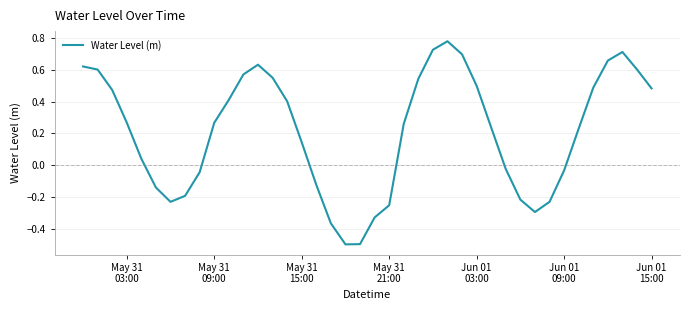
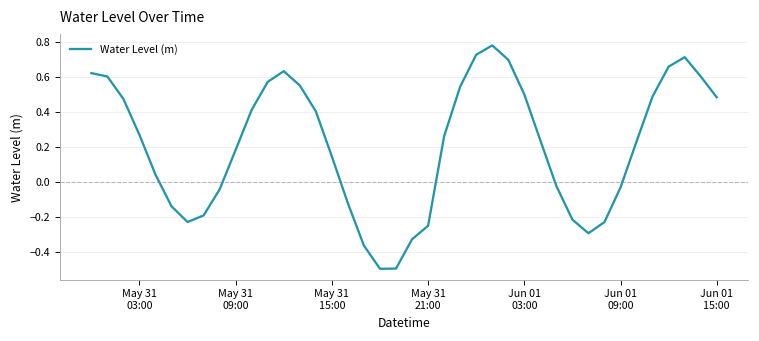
May 31 09:00: 0.27 -> 0.18
